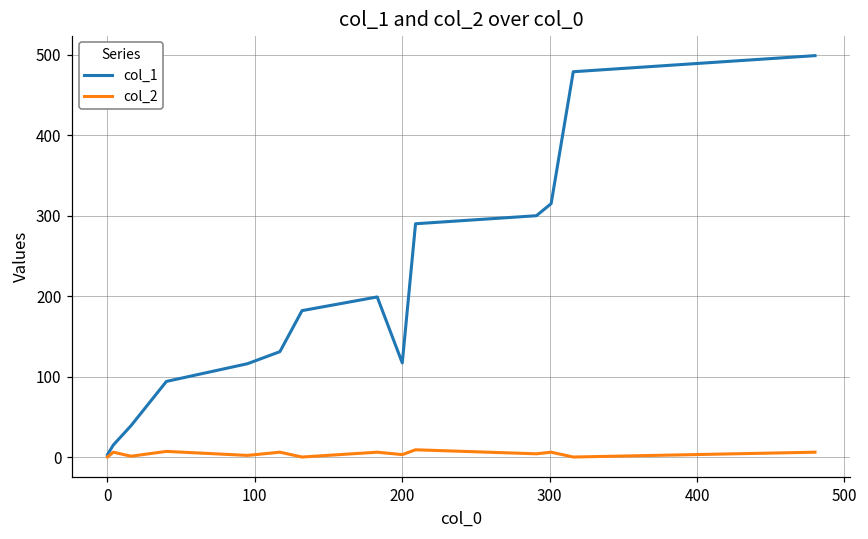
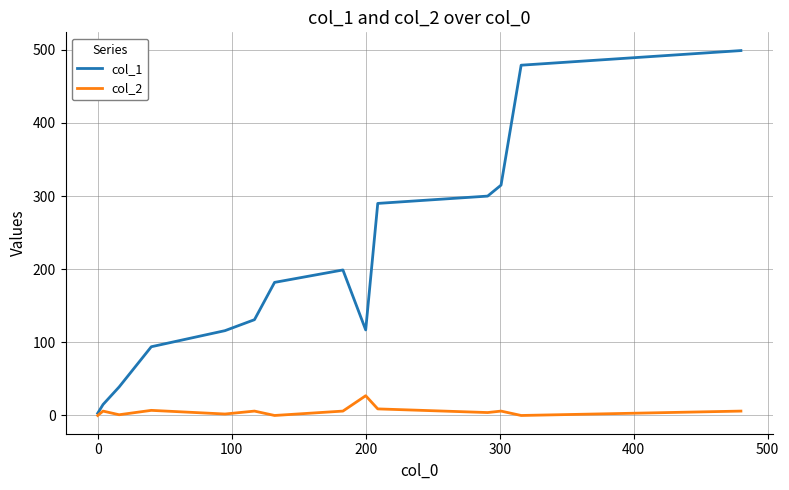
col_2, 200: 0 -> 30
